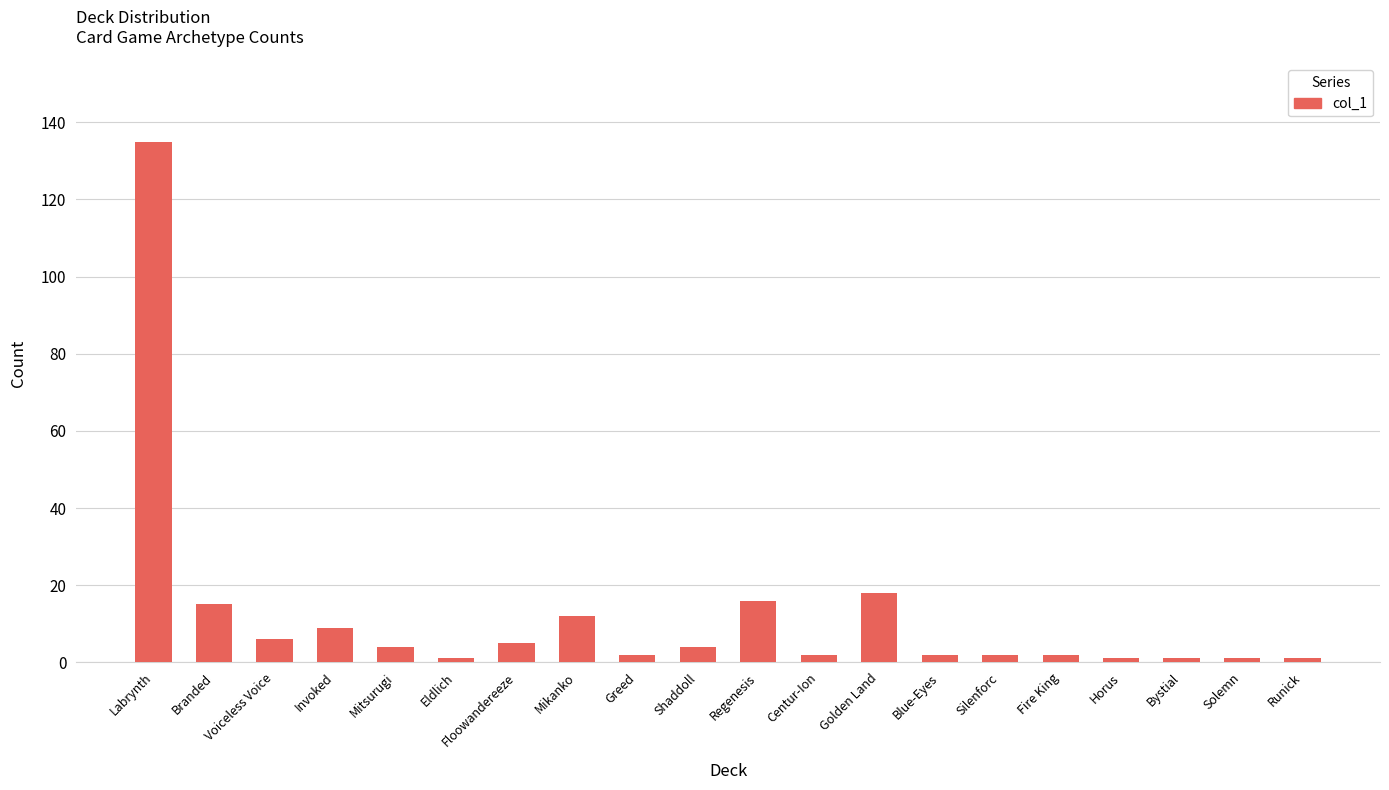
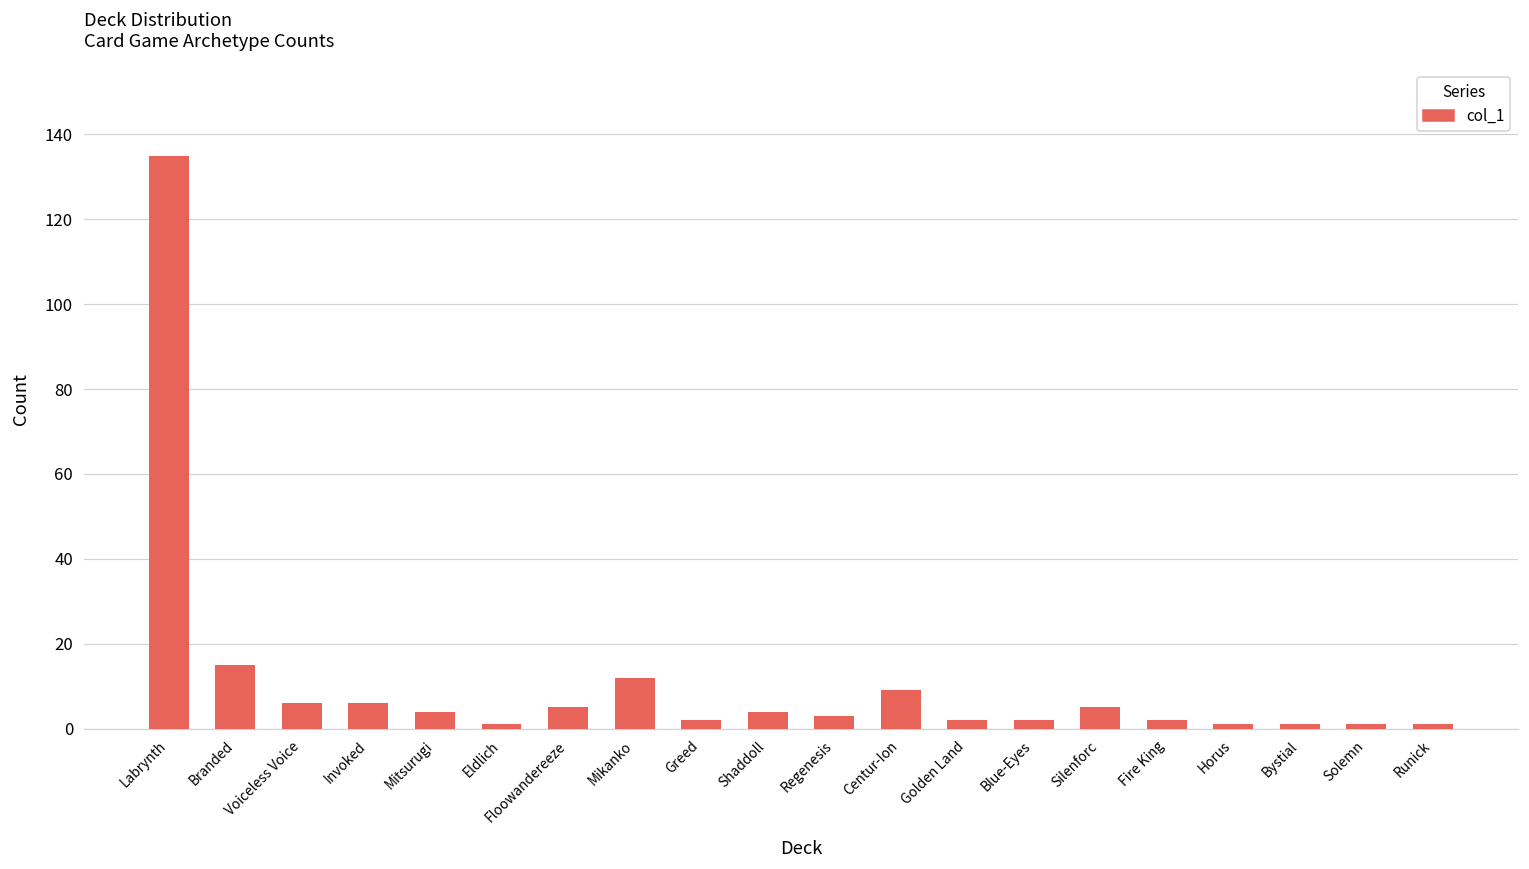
Invoked: 9 -> 6
Regenesis: 16 -> 3
Centur-Ion: 2 -> 9
Golden Land: 18 -> 2
Silenforc: 2 -> 5
